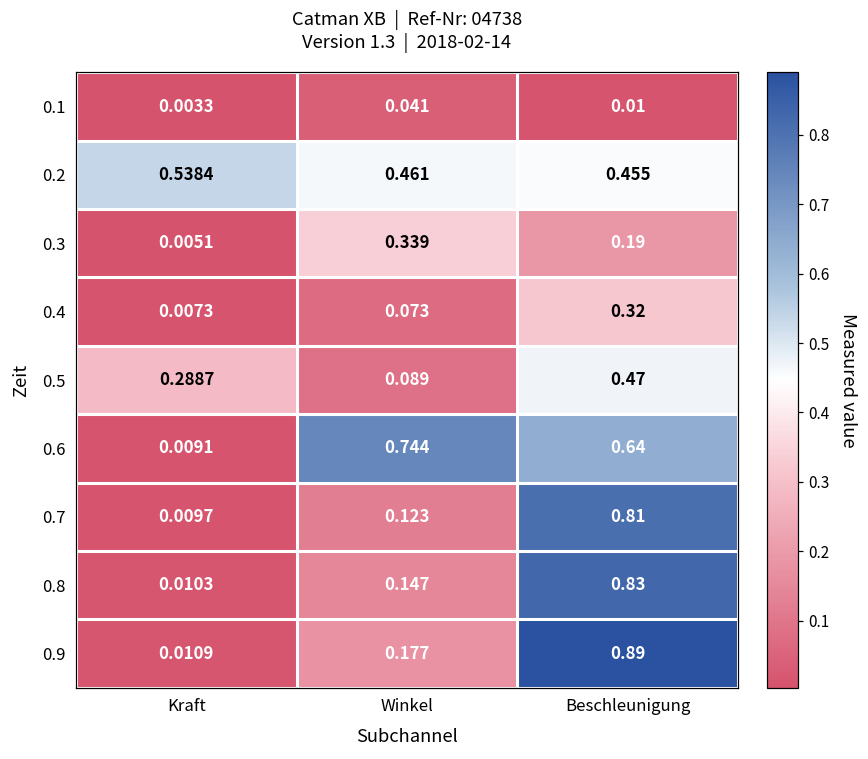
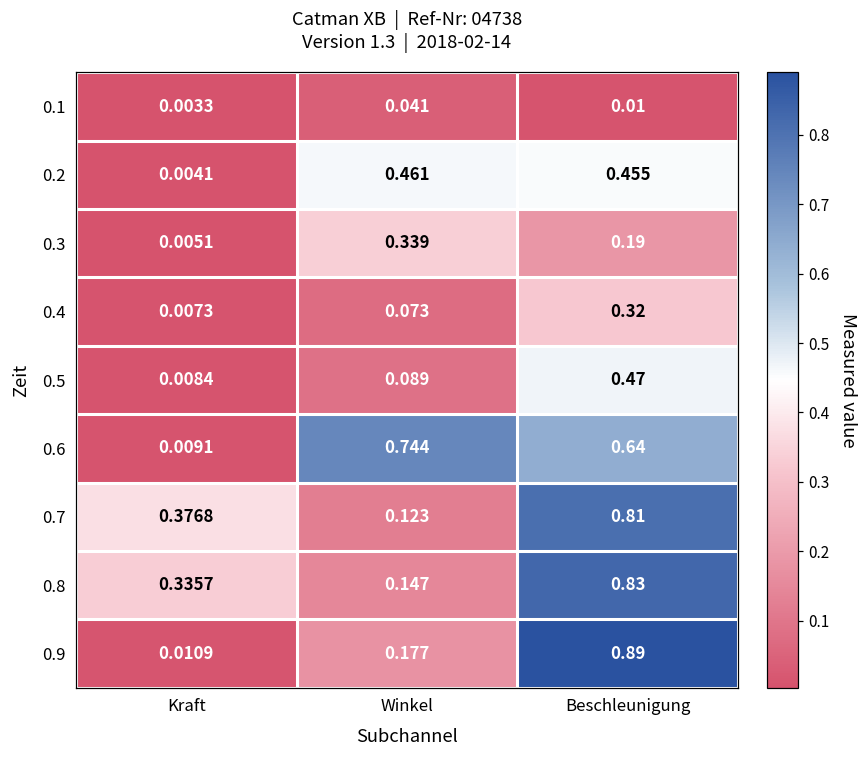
0.2, Kraft: 0.5384 -> 0.0041
0.5, Kraft: 0.2887 -> 0.0084
0.7, Kraft: 0.0097 -> 0.3768
0.8, Kraft: 0.0103 -> 0.3357
